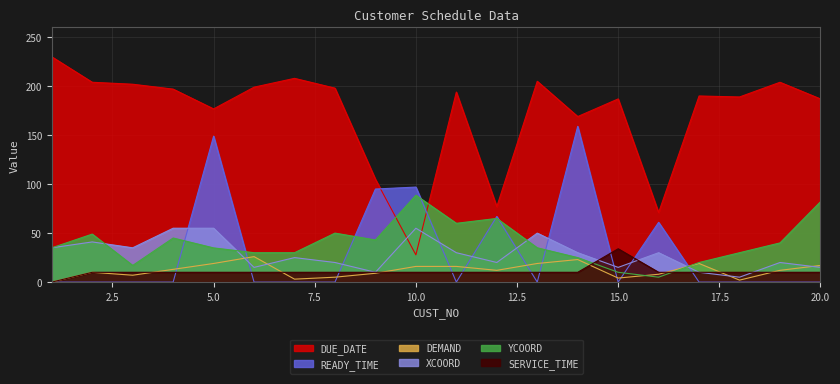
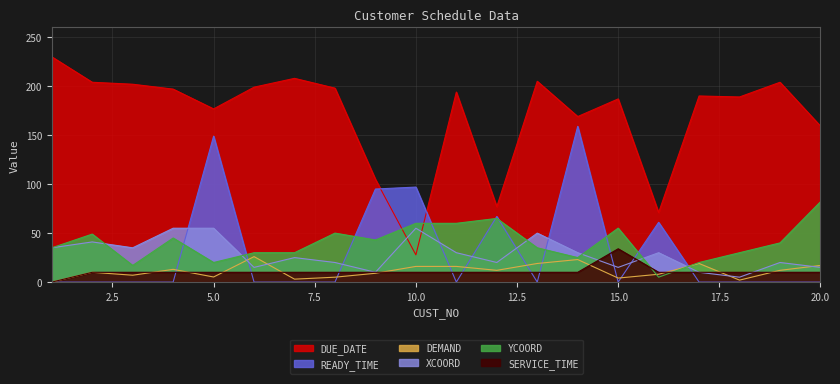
DEMAND, 5.0: 20 -> 10
YCOORD, 5.0: 30 -> 20
YCOORD, 10.0: 90 -> 60
YCOORD, 15.0: 10 -> 60
DUE_DATE, 20.0: 190 -> 160
